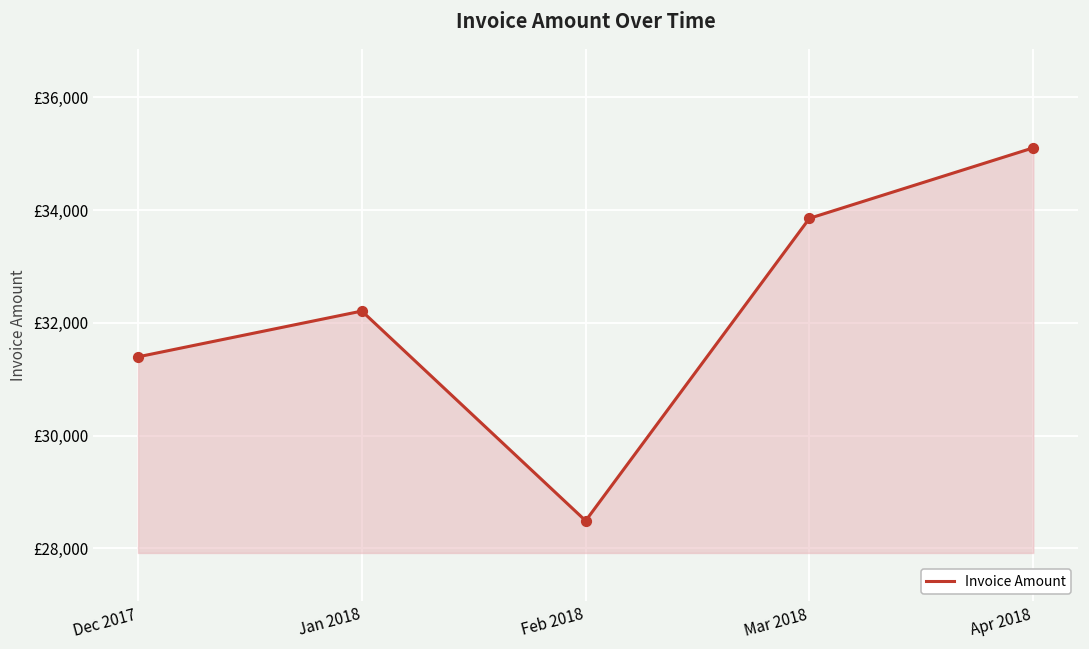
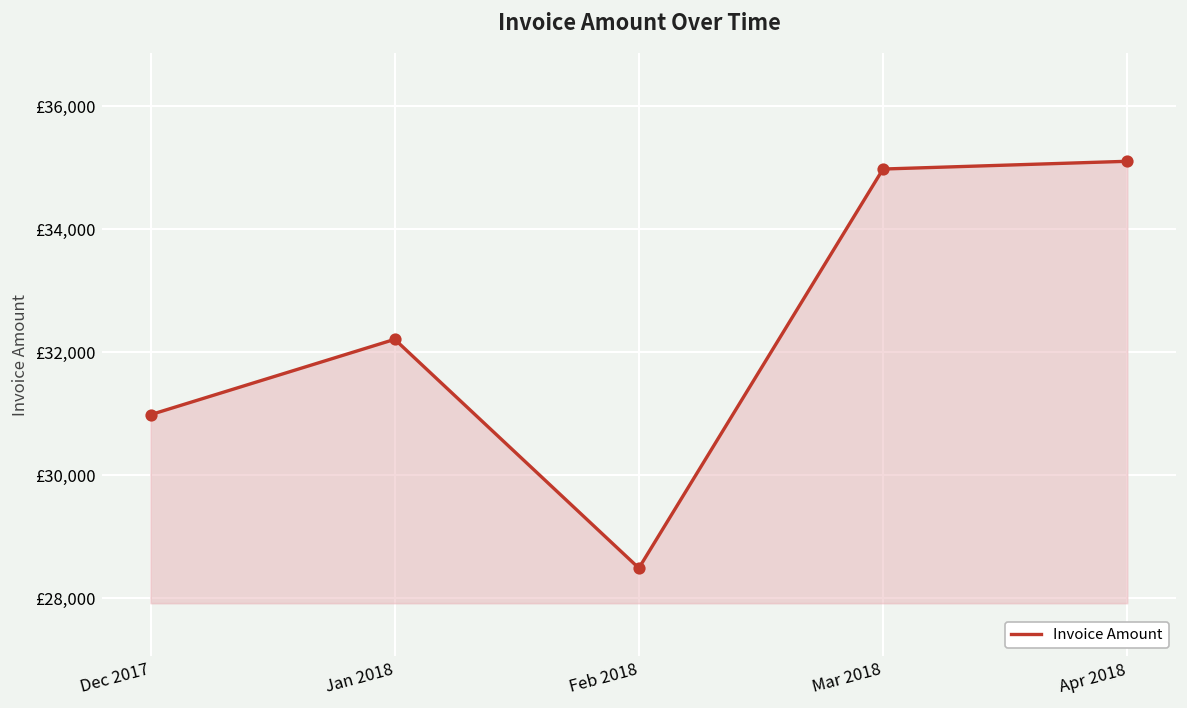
Dec 2017: £31,400 -> £31,000
Mar 2018: £33,900 -> £35,000
